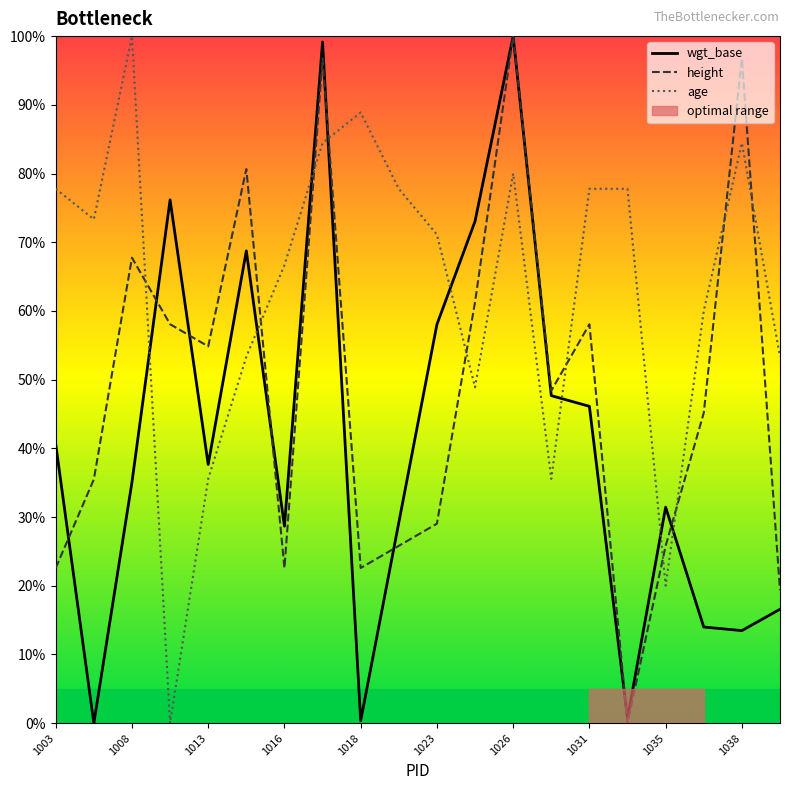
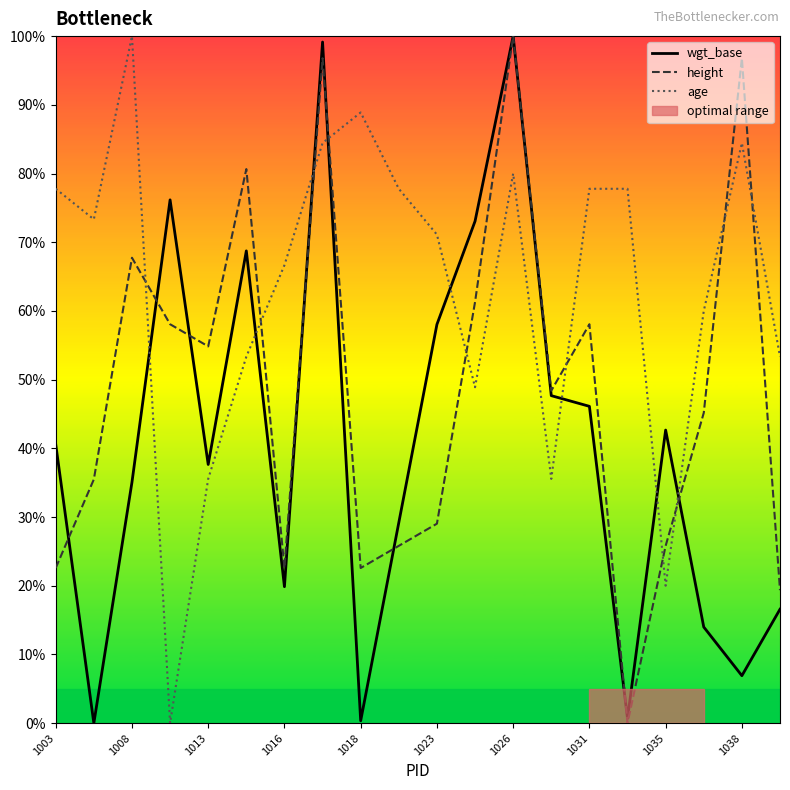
wgt_base, 1016: 29% -> 20%
wgt_base, 1035: 31% -> 43%
wgt_base, 1038: 13% -> 7%
